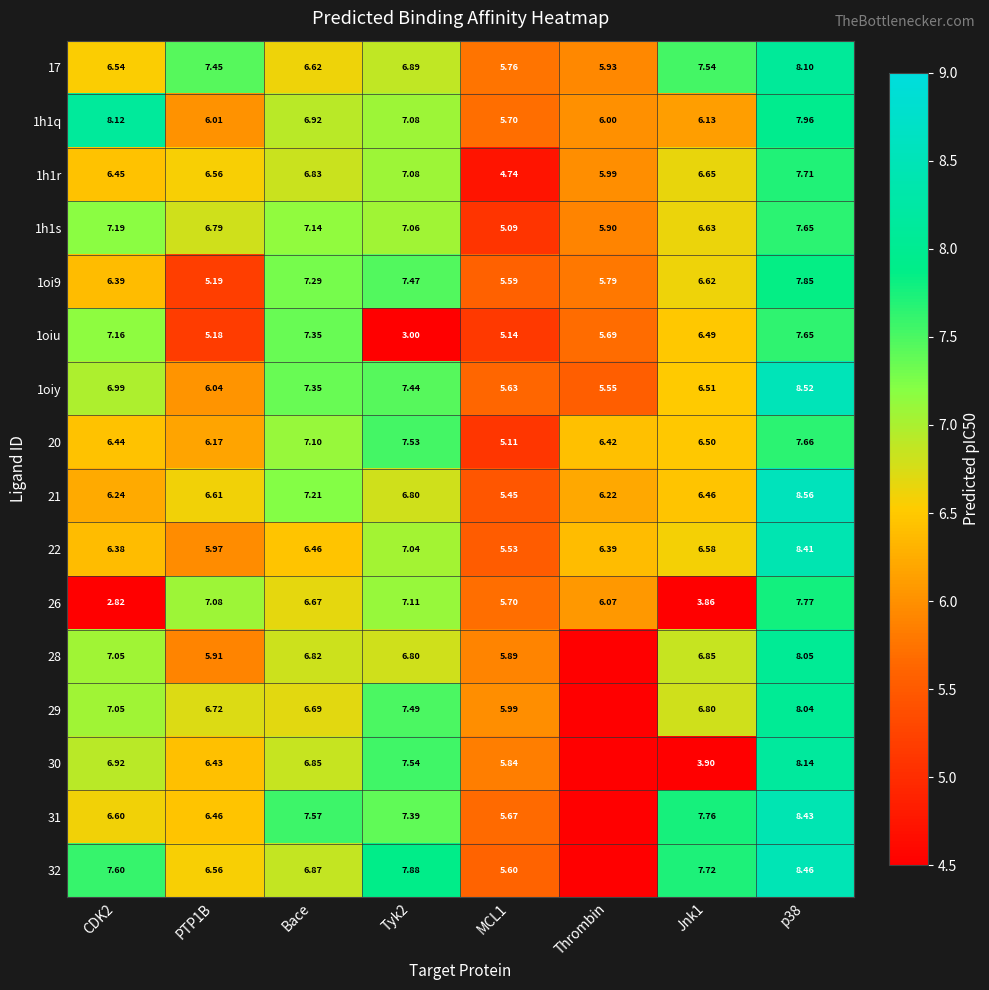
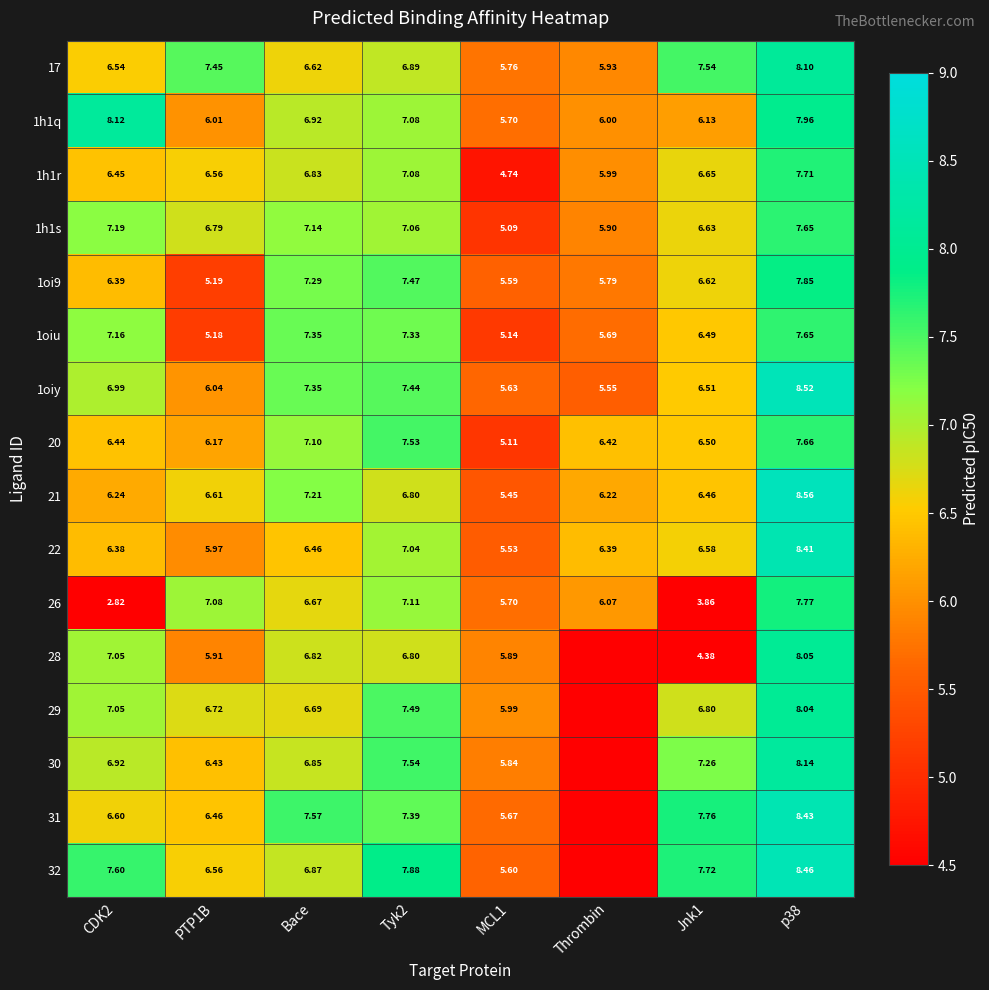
1oiu, Tyk2: 3.00 -> 7.33
28, Jnk1: 6.85 -> 4.38
30, Jnk1: 3.90 -> 7.26
